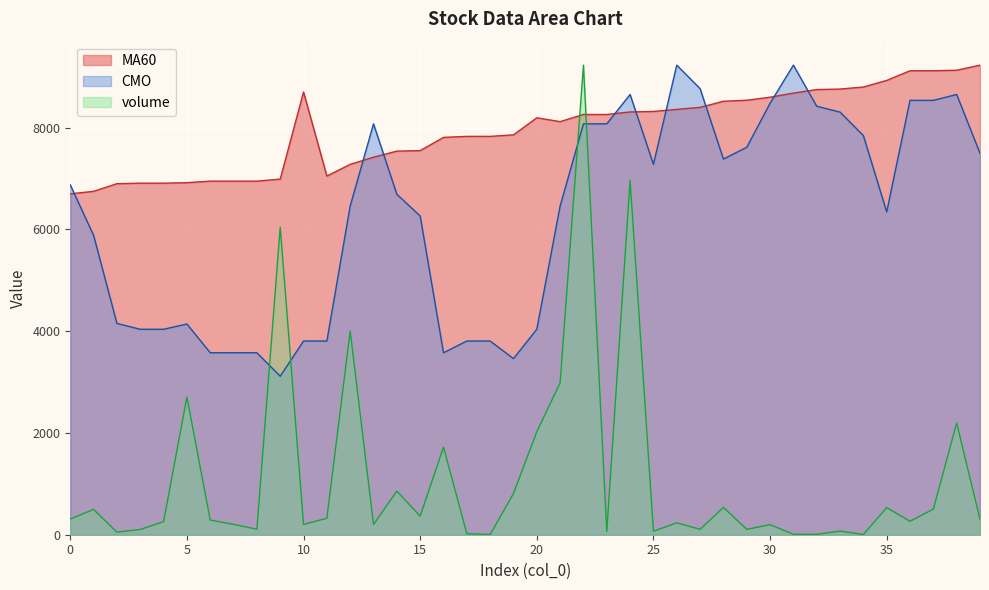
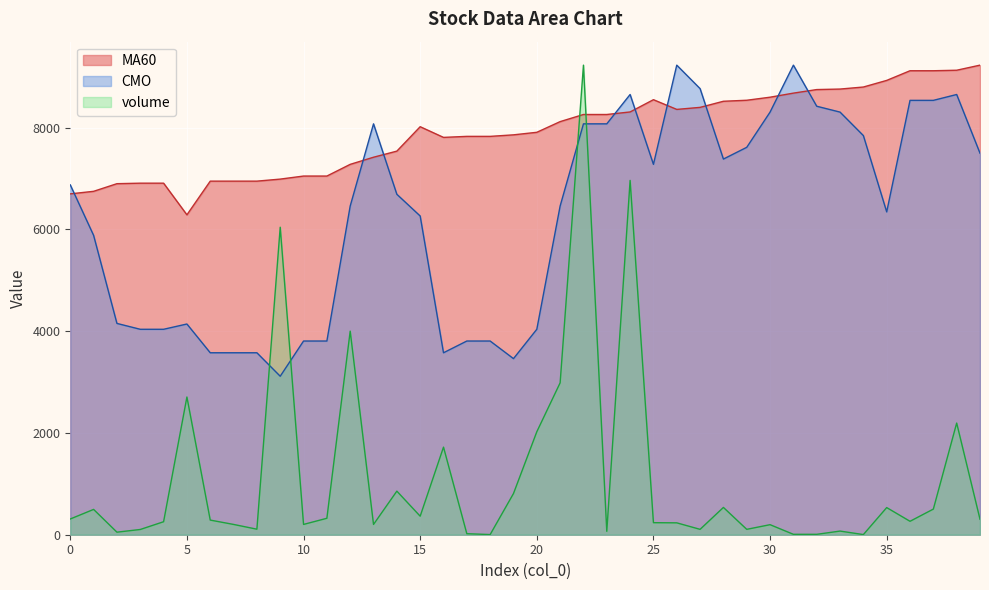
MA60, 5: 6900 -> 6300
MA60, 10: 8700 -> 7100
MA60, 15: 7600 -> 8000
MA60, 20: 8200 -> 7900
MA60, 25: 8300 -> 8600
volume, 25: 100 -> 200
CMO, 30: 8500 -> 8300
